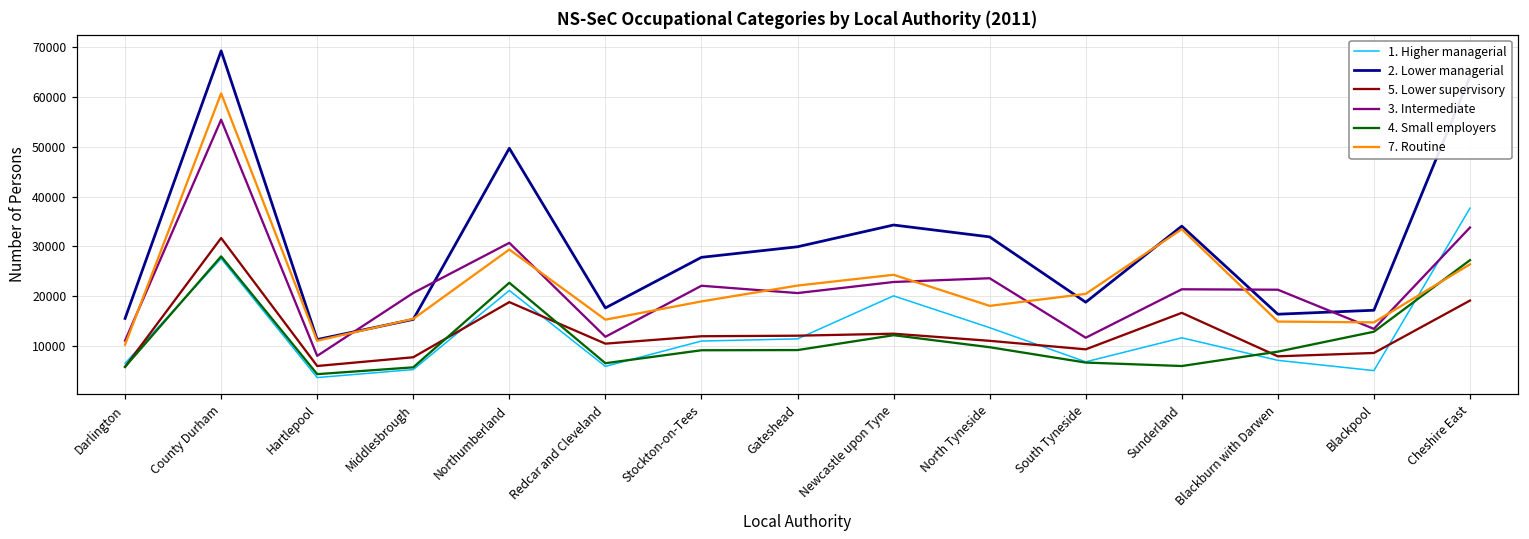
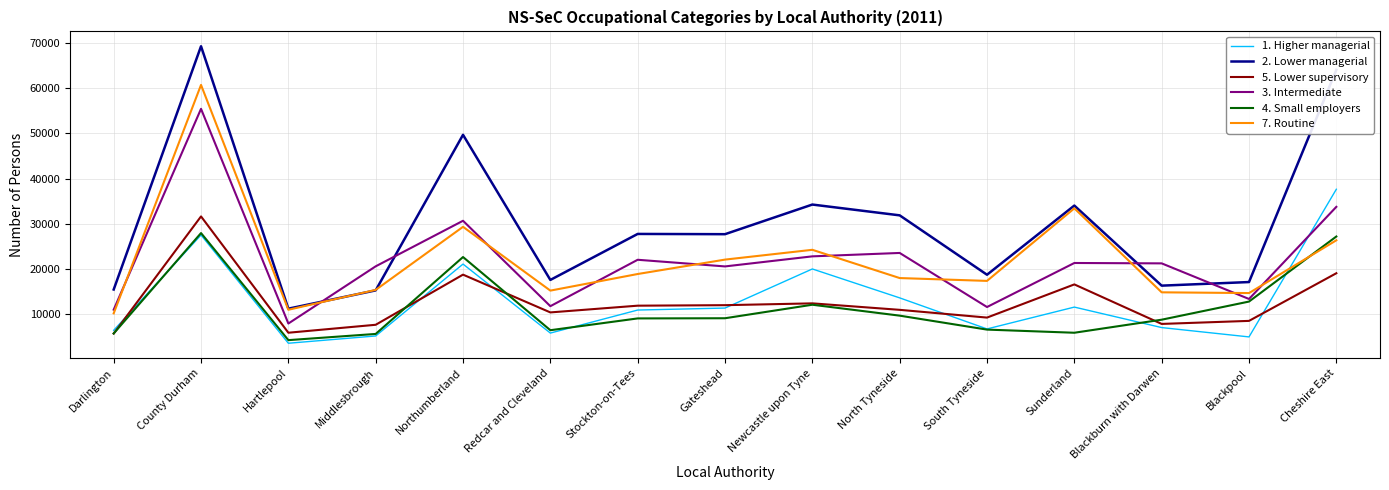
2. Lower managerial, Gateshead: 30000 -> 28000
7. Routine, South Tyneside: 20000 -> 17000
